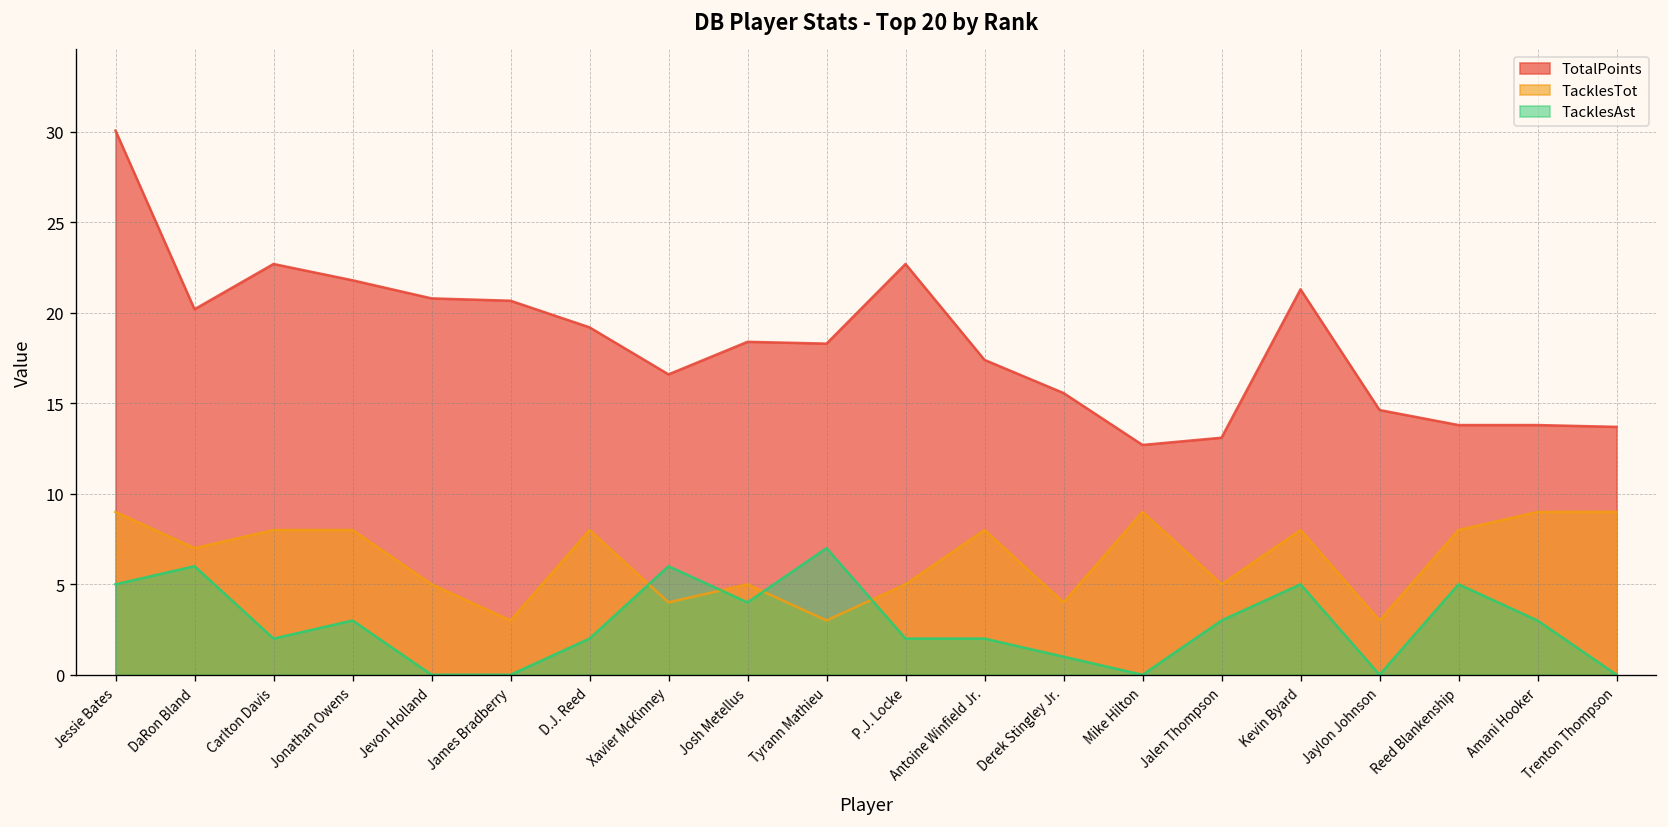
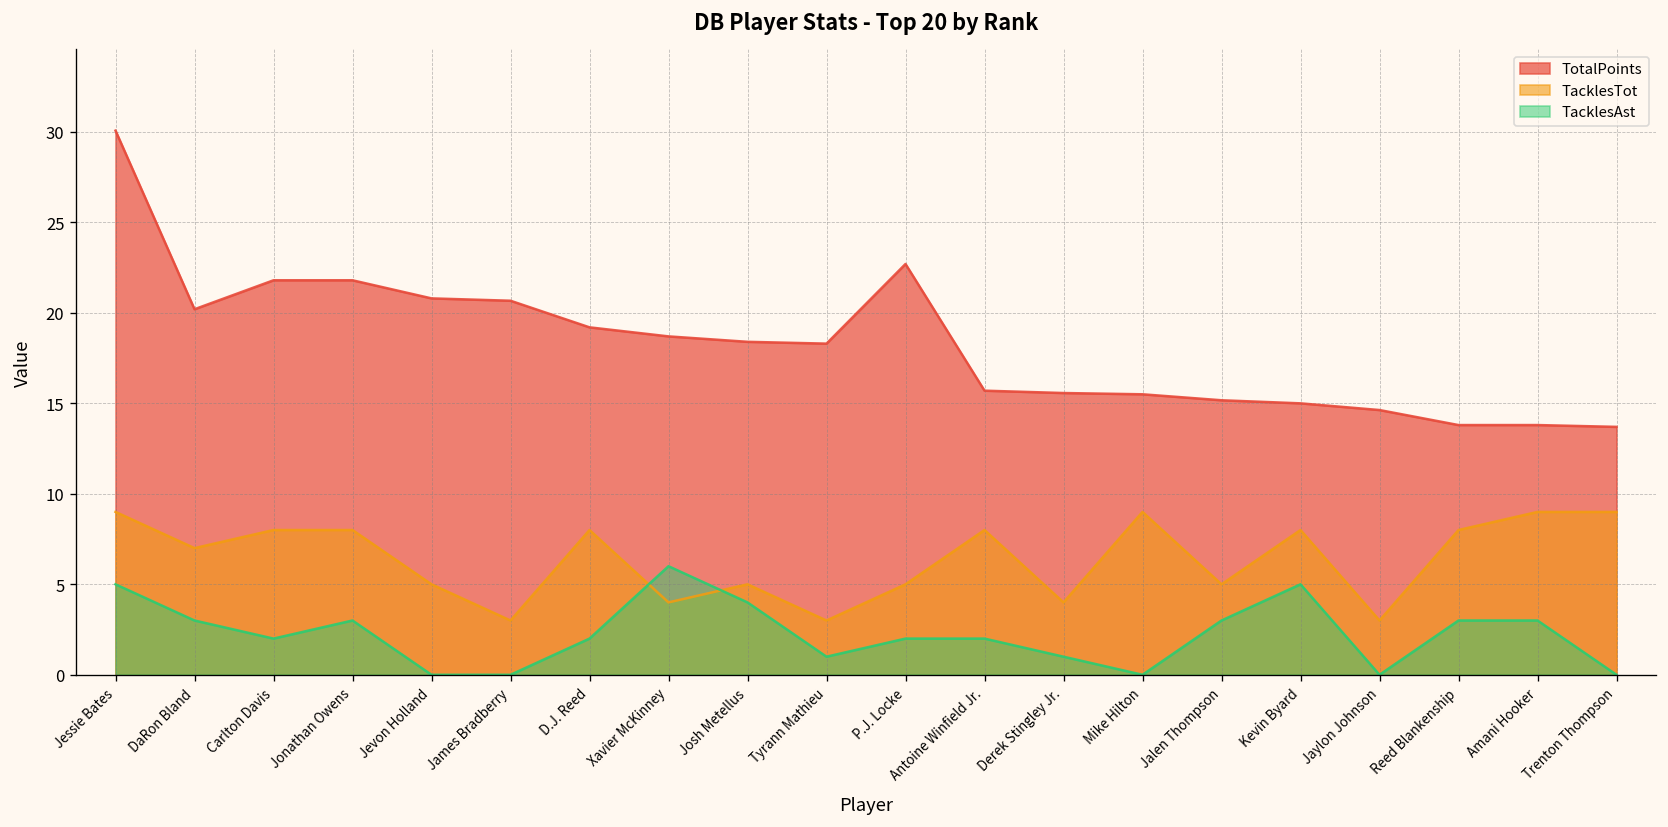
TacklesAst, DaRon Bland: 6 -> 3
TotalPoints, Carlton Davis: 22.7 -> 21.8
TotalPoints, Xavier McKinney: 16.6 -> 18.7
TacklesAst, Tyrann Mathieu: 7 -> 1
TotalPoints, Antoine Winfield Jr.: 17.4 -> 15.7
TotalPoints, Mike Hilton: 12.7 -> 15.5
TotalPoints, Jalen Thompson: 13.1 -> 15.2
TotalPoints, Kevin Byard: 21.3 -> 15.0
TacklesAst, Reed Blankenship: 5 -> 3
